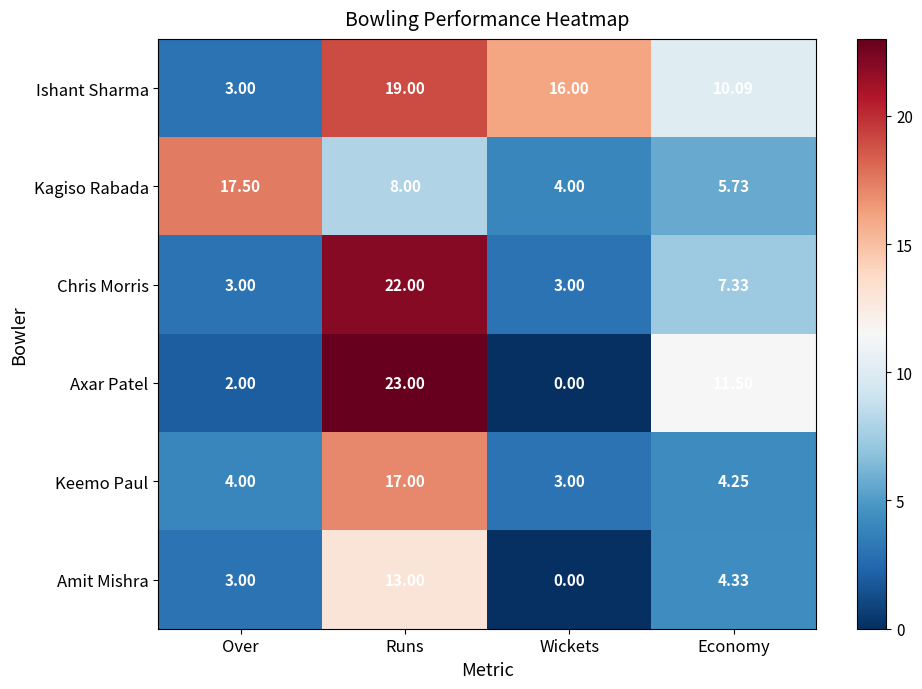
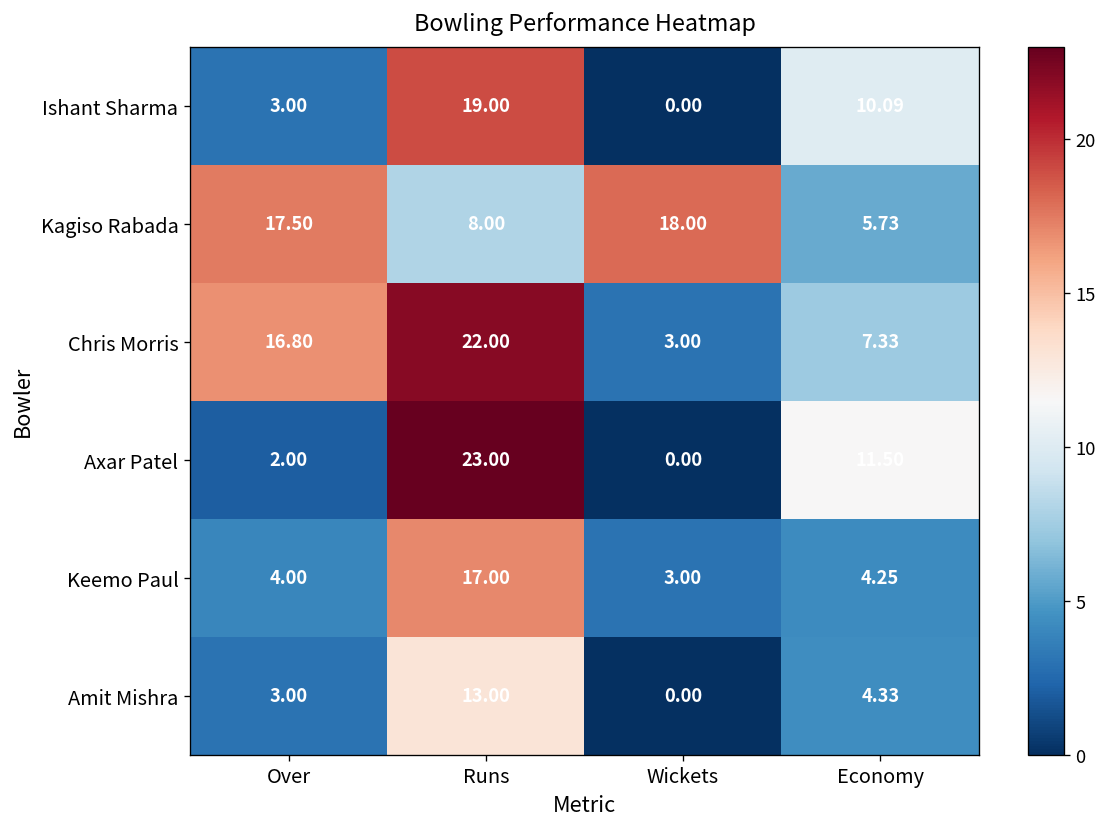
Ishant Sharma, Wickets: 16.00 -> 0.00
Kagiso Rabada, Wickets: 4.00 -> 18.00
Chris Morris, Over: 3.00 -> 16.80
